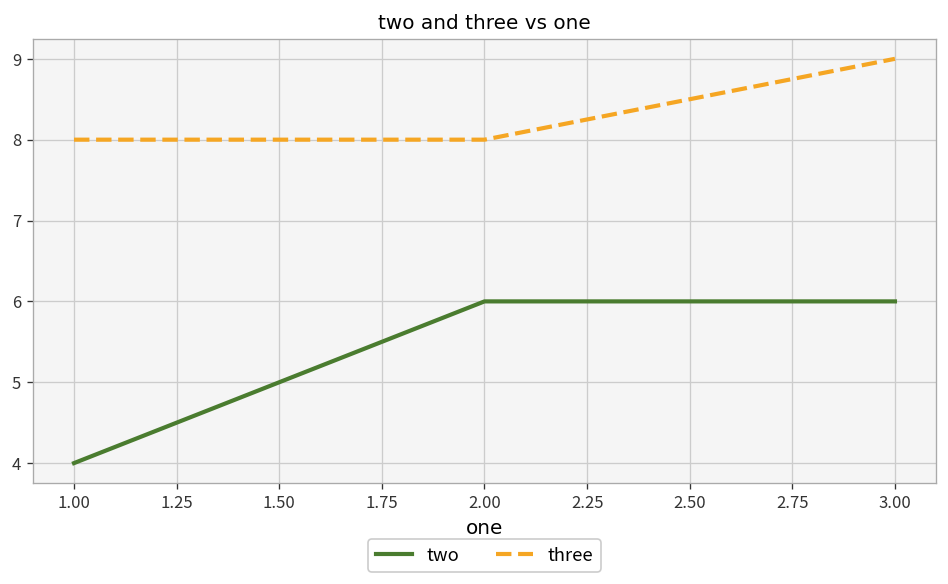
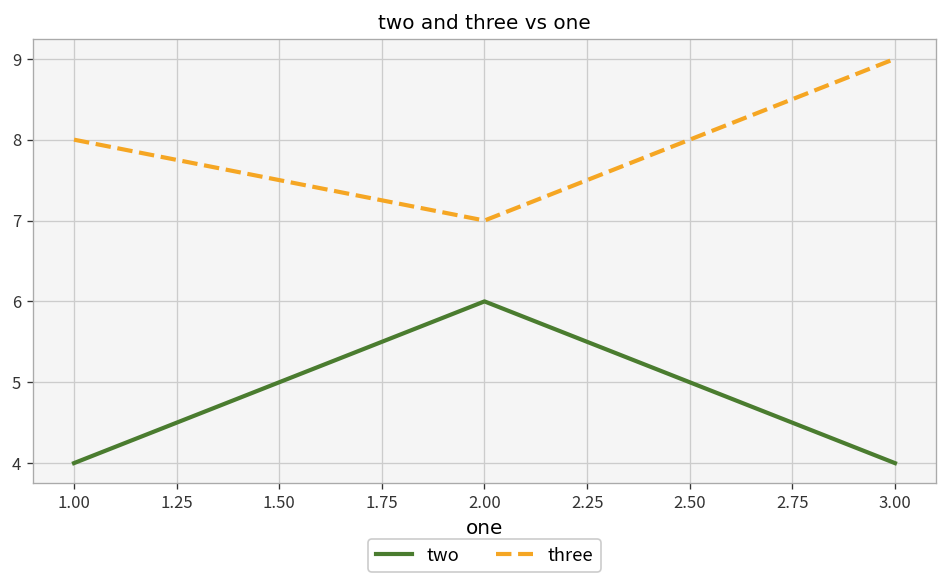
three, 2.00: 8 -> 7
two, 3.00: 6 -> 4
